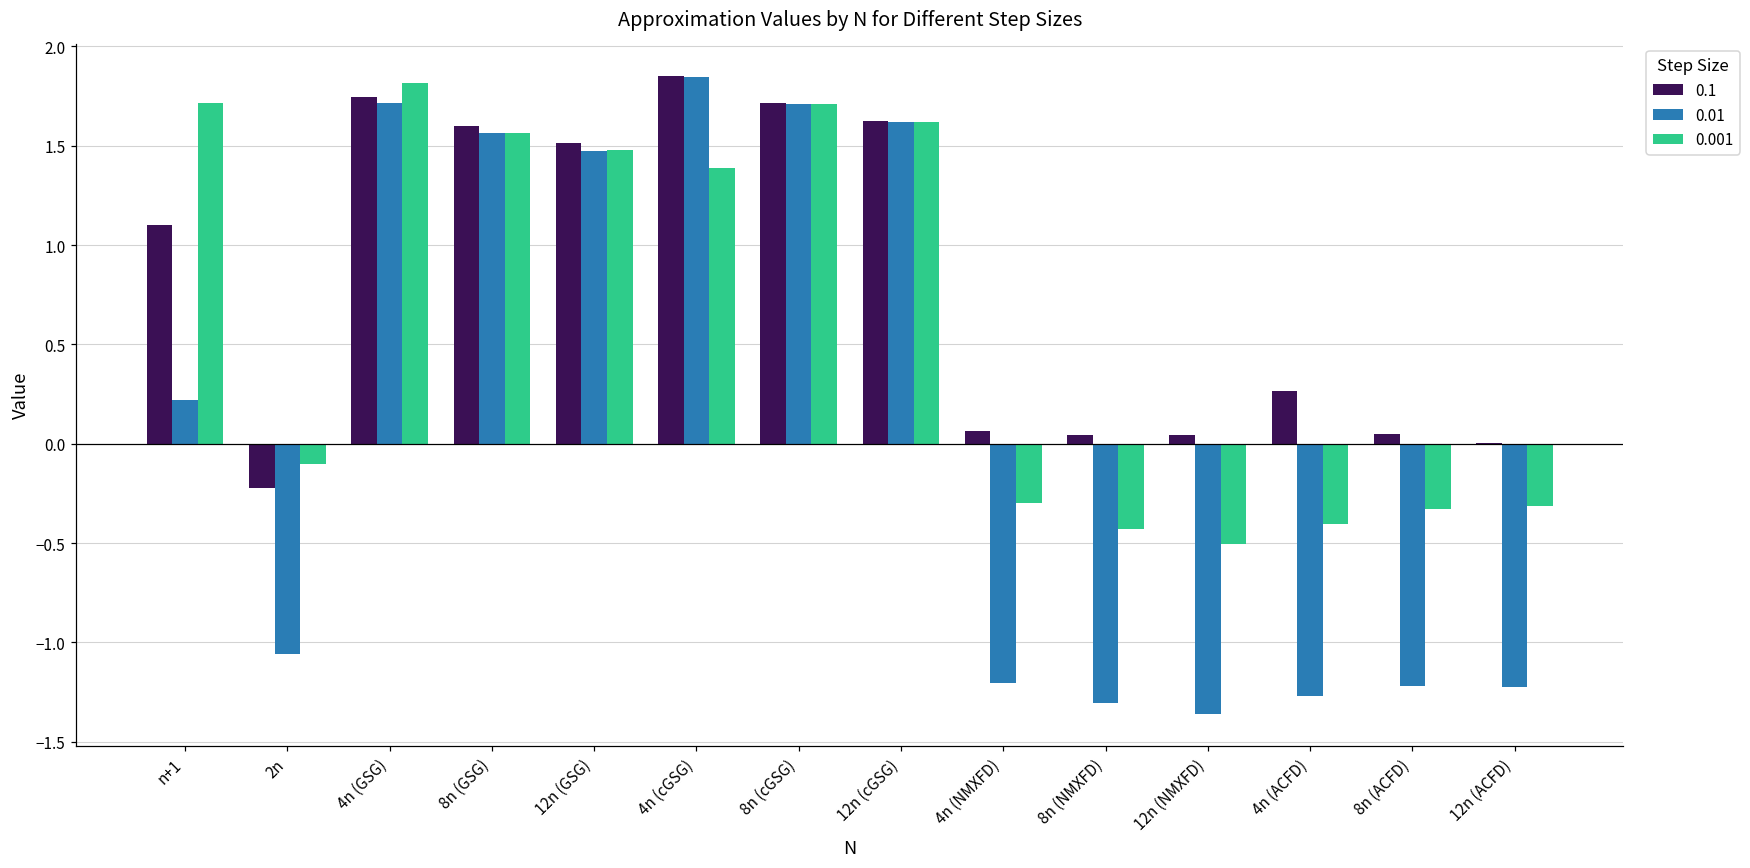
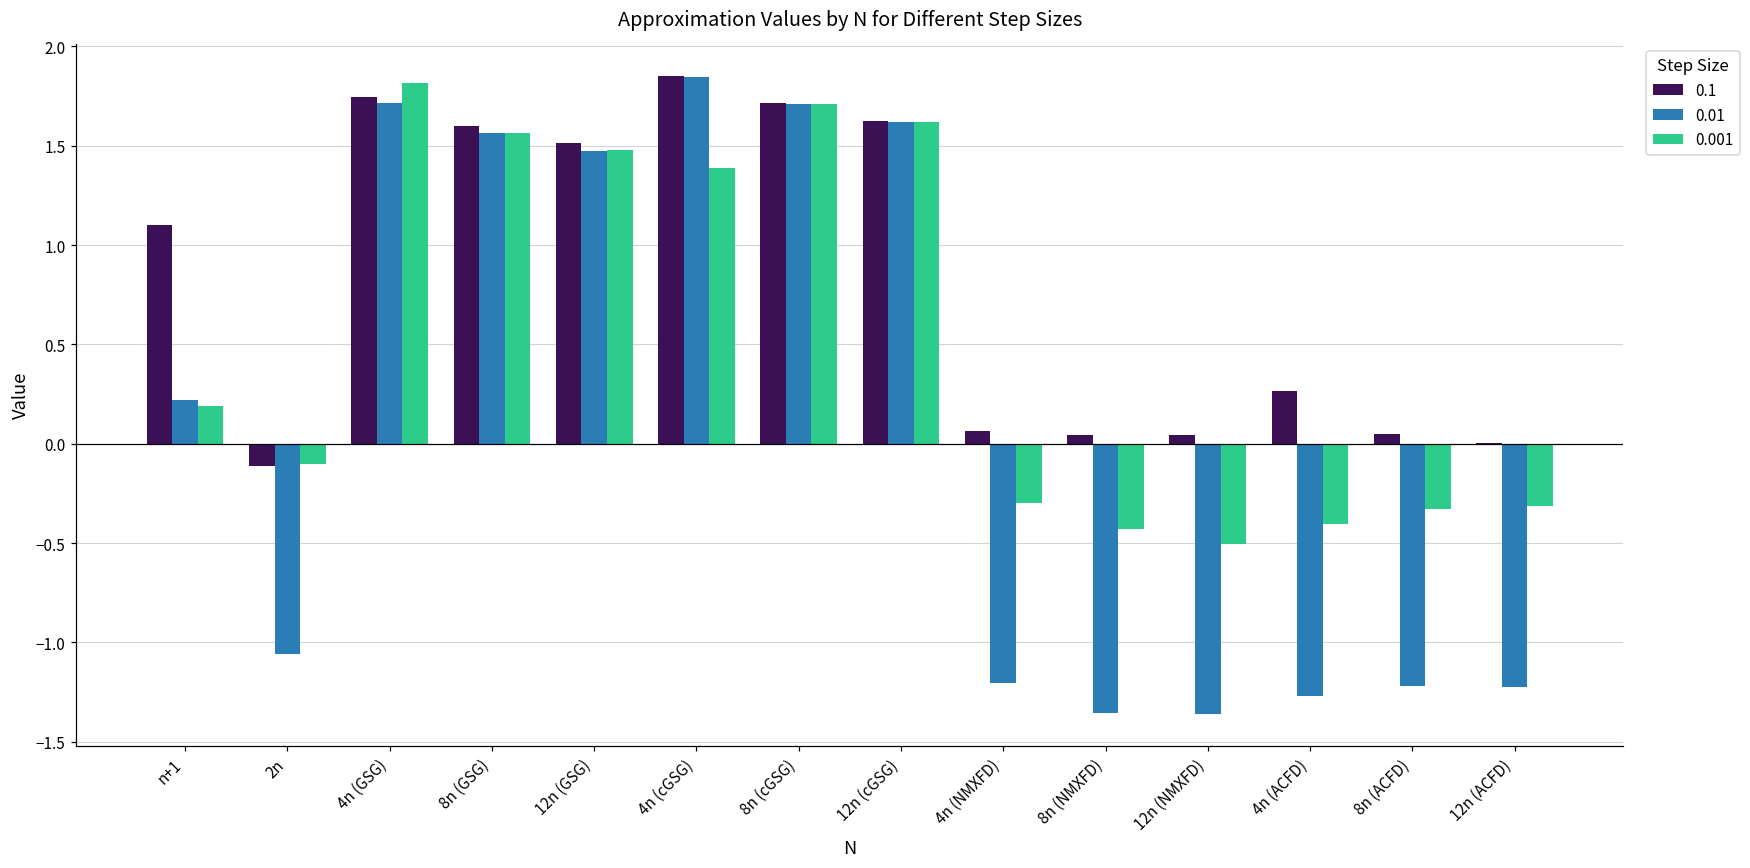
0.001, n+1: 1.72 -> 0.19
0.1, 2n: -0.22 -> -0.11
0.01, 8n (NMXFD): -1.31 -> -1.35
